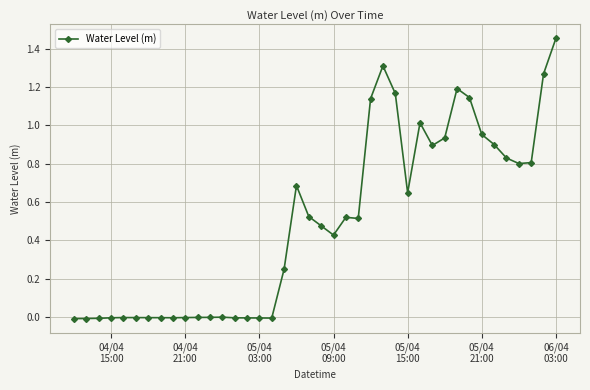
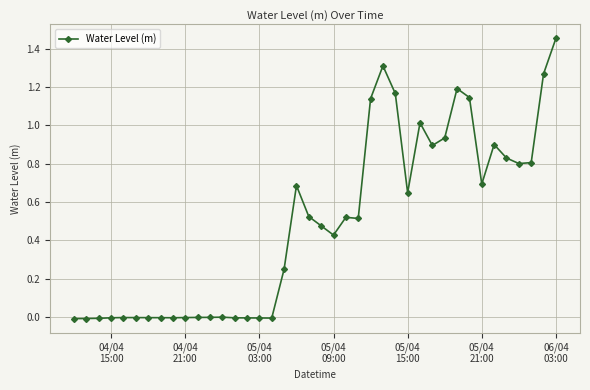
05/04 21:00: 0.95 -> 0.69
